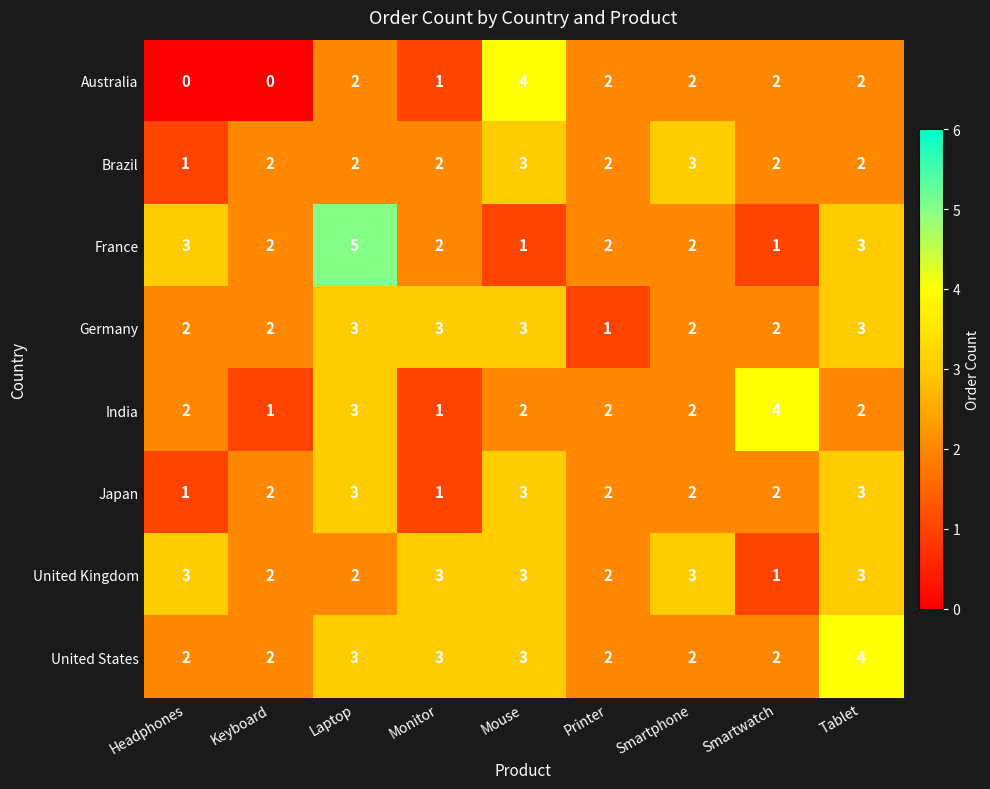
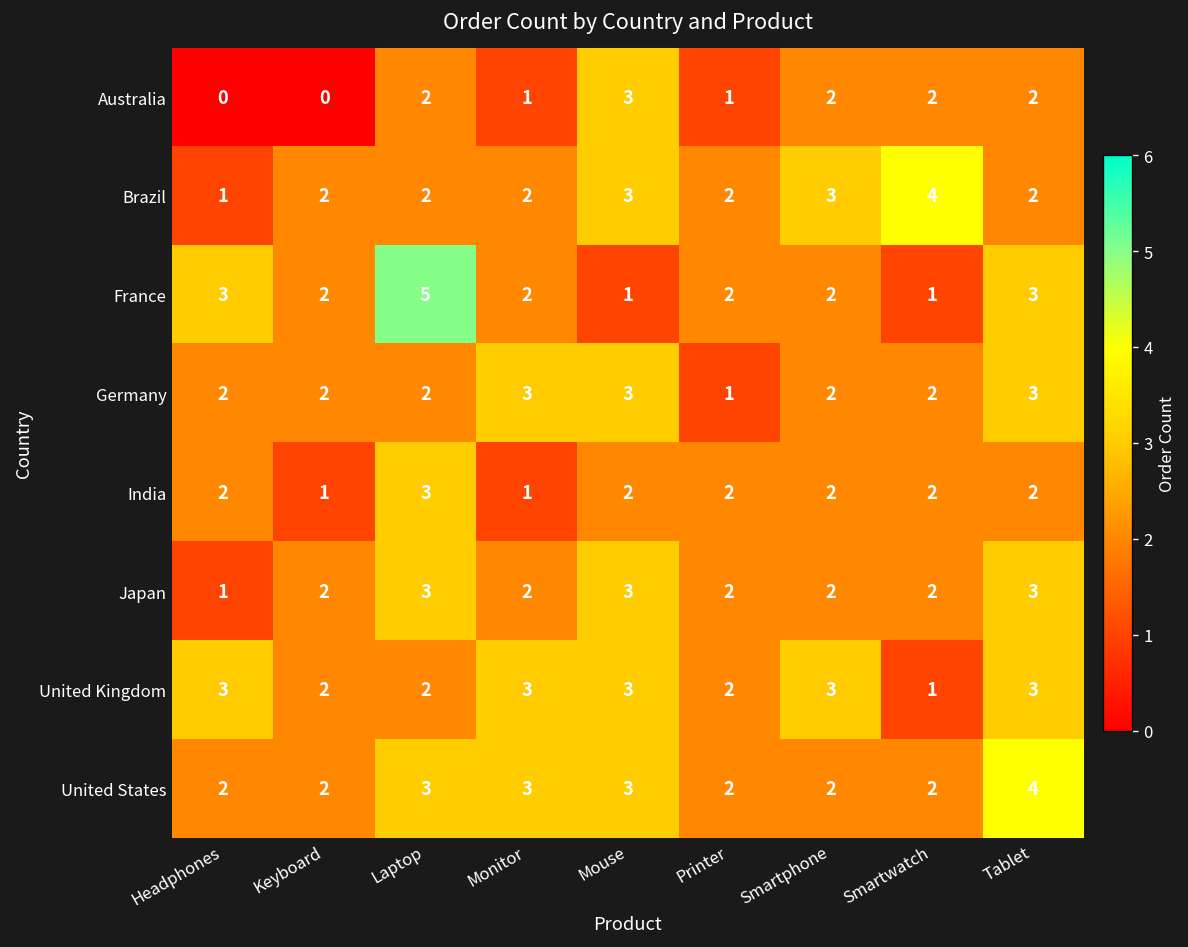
Australia, Mouse: 4 -> 3
Australia, Printer: 2 -> 1
Brazil, Smartwatch: 2 -> 4
Germany, Laptop: 3 -> 2
India, Smartwatch: 4 -> 2
Japan, Monitor: 1 -> 2
